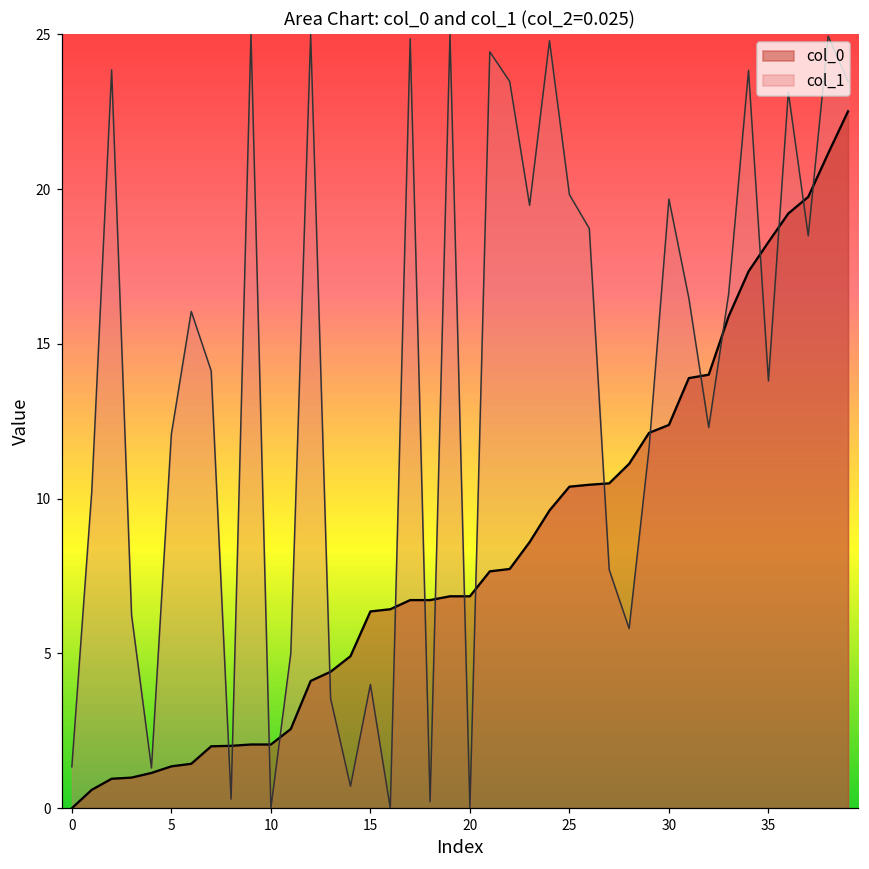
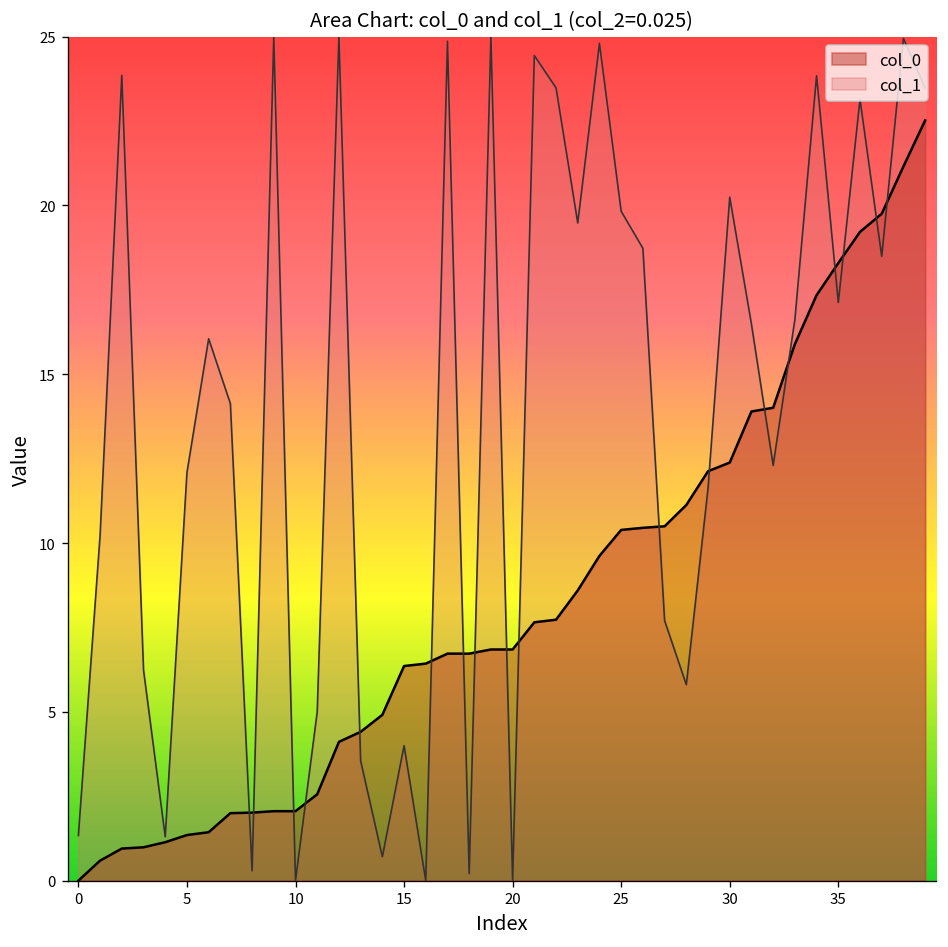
col_1, 30: 19.7 -> 20.2
col_1, 35: 13.8 -> 17.1
